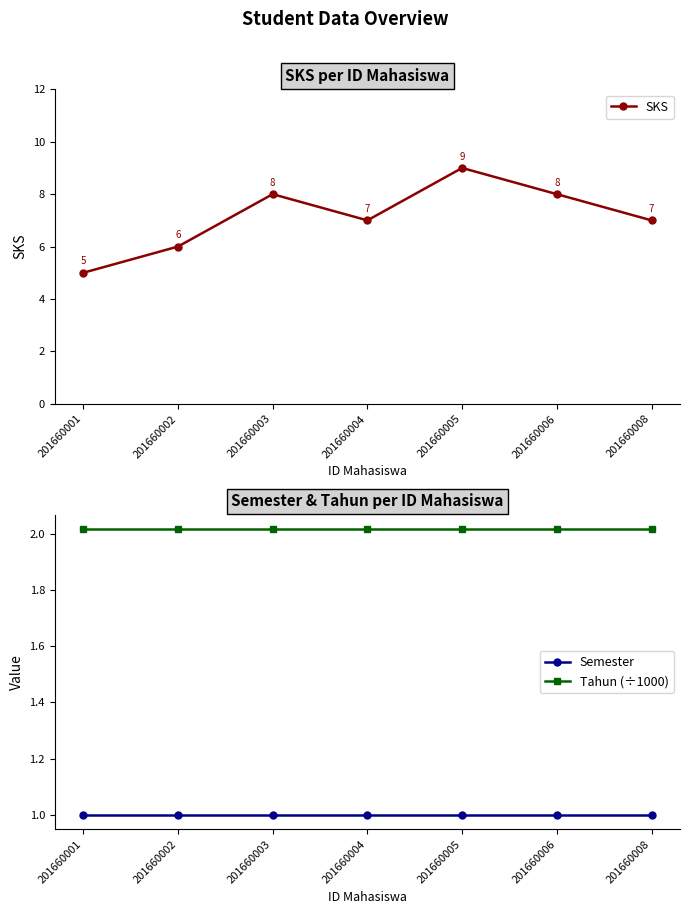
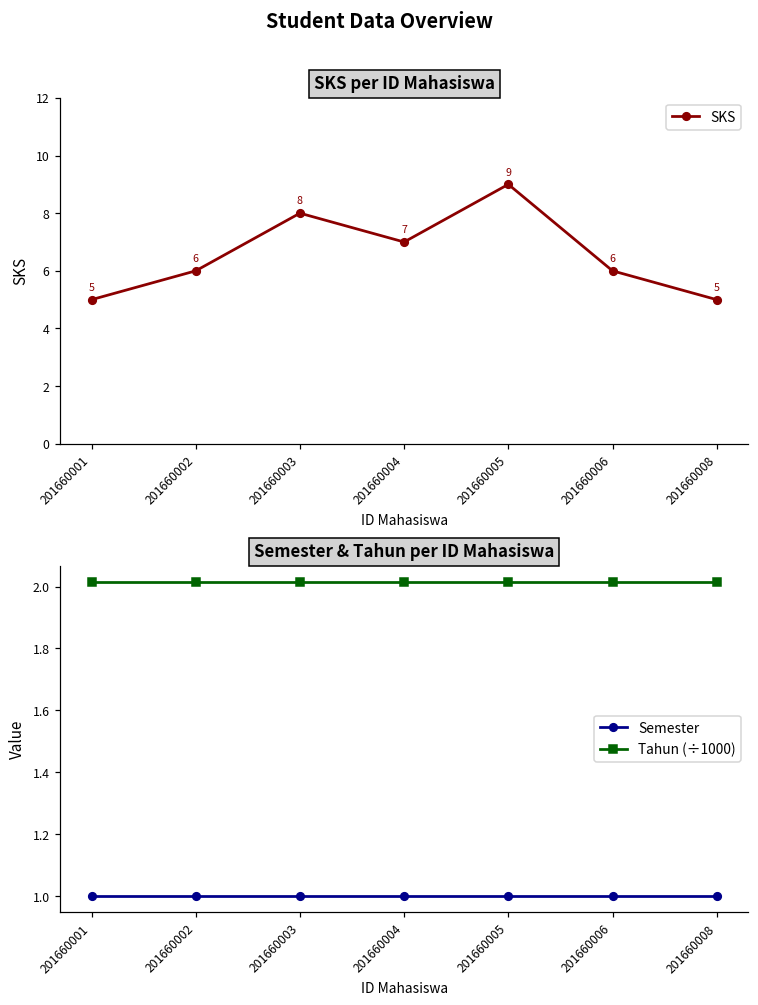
SKS per ID Mahasiswa, 201660006: 8 -> 6
SKS per ID Mahasiswa, 201660008: 7 -> 5
